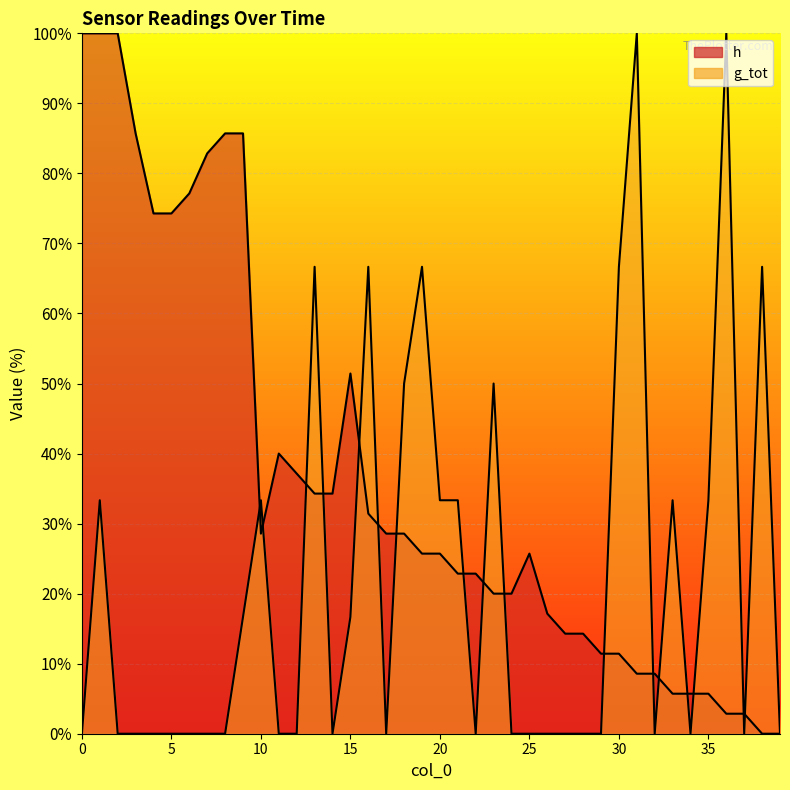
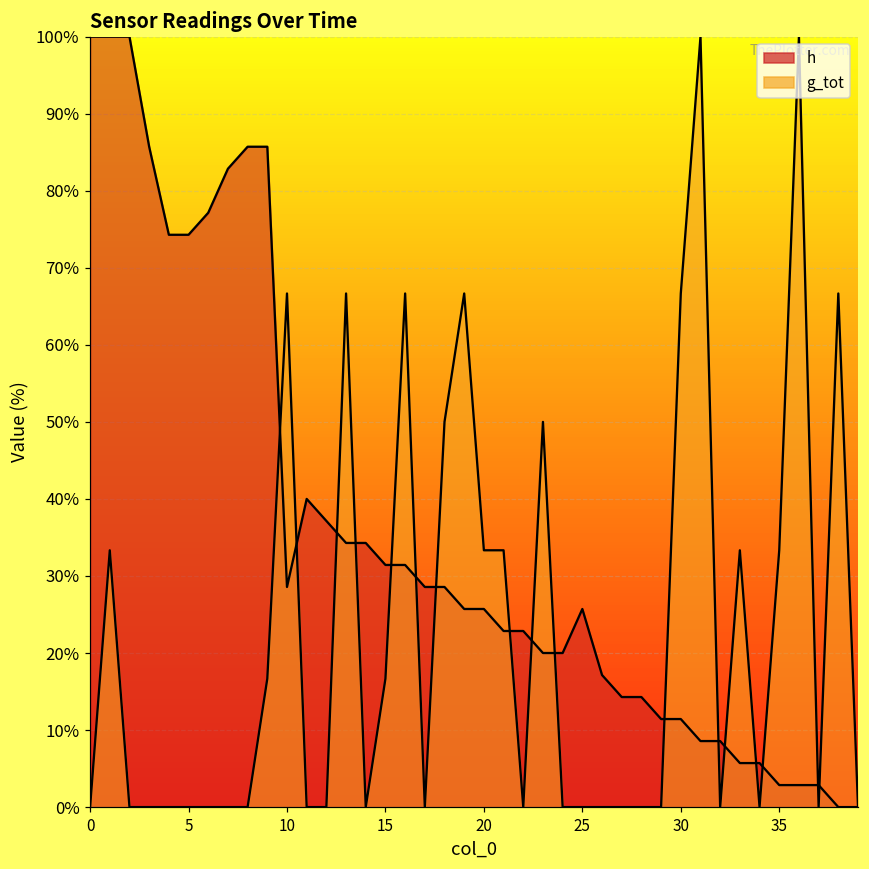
g_tot, 10: 33% -> 67%
h, 15: 51% -> 31%
h, 35: 6% -> 3%
